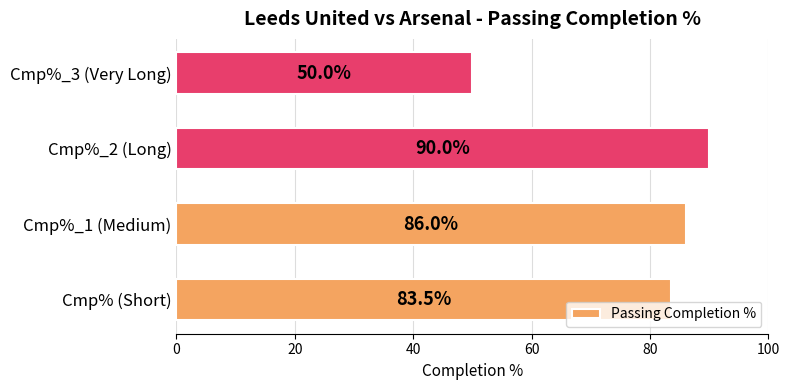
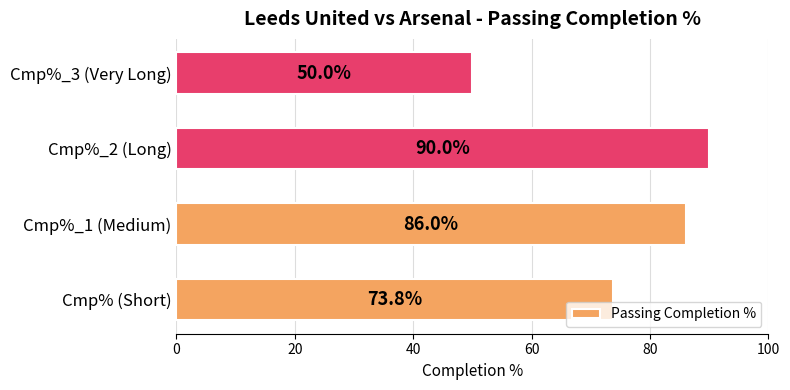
Cmp% (Short): 83.5% -> 73.8%
